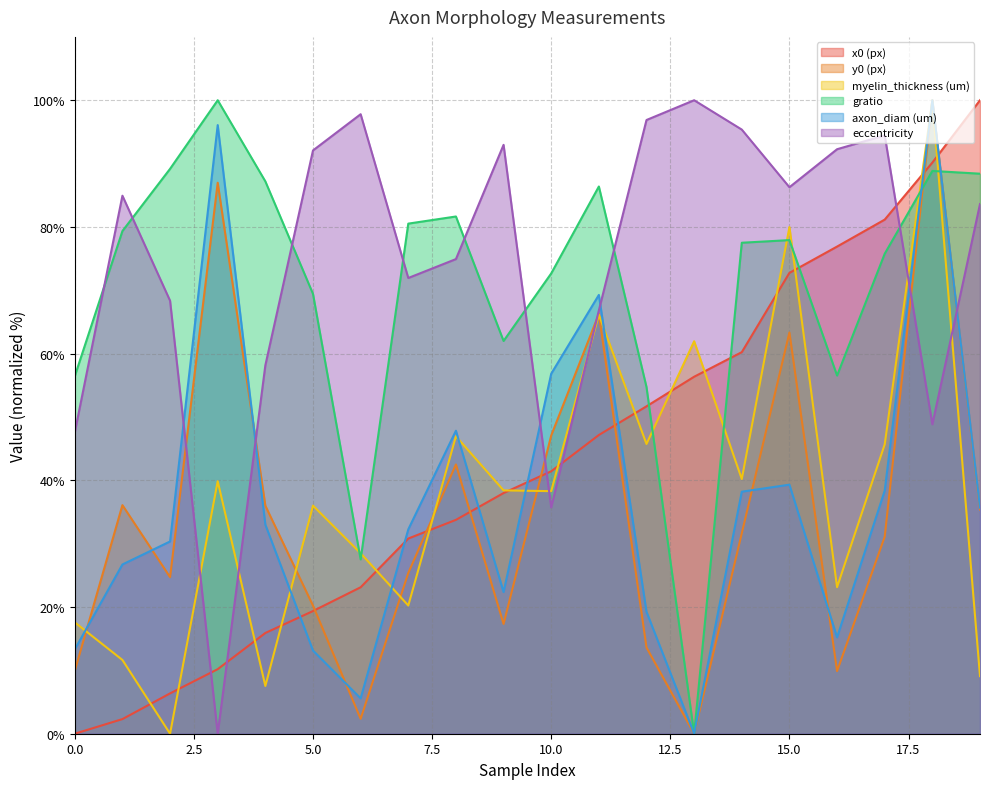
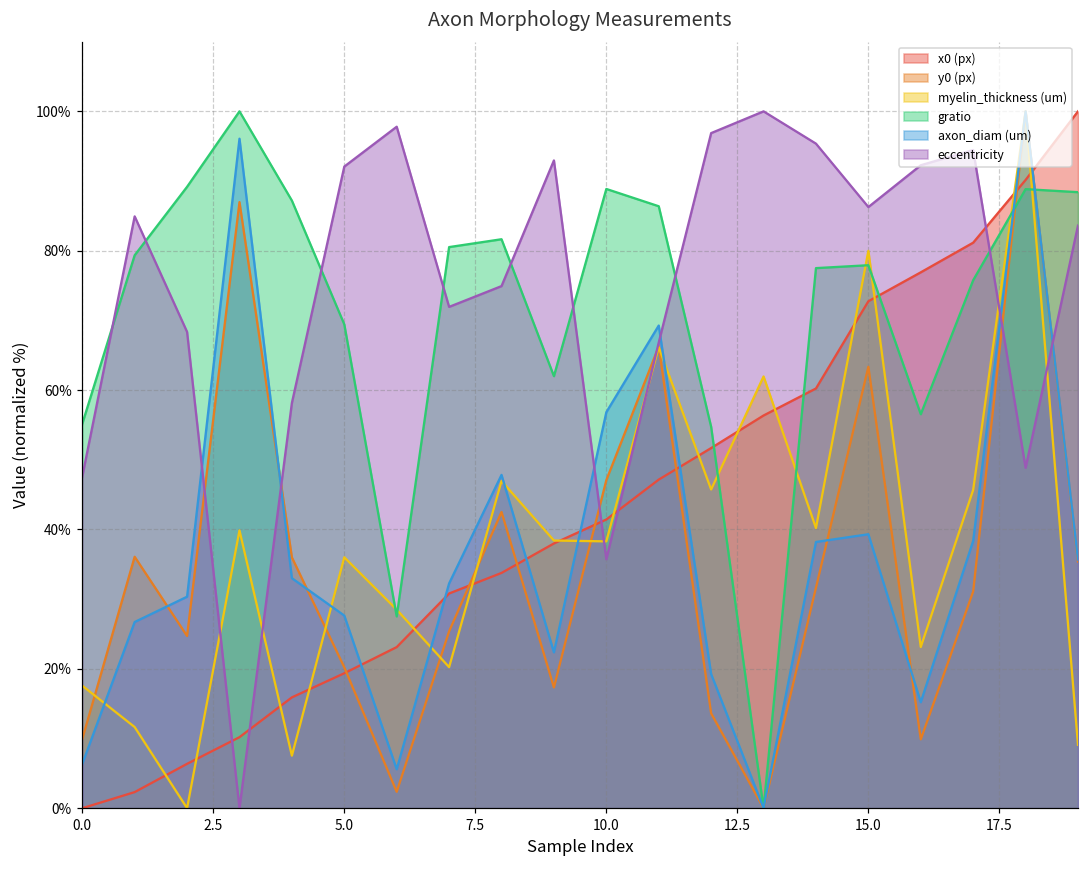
gratio, 0.0: 56% -> 55%
axon_diam (um), 0.0: 13% -> 6%
axon_diam (um), 5.0: 13% -> 28%
gratio, 10.0: 73% -> 89%
